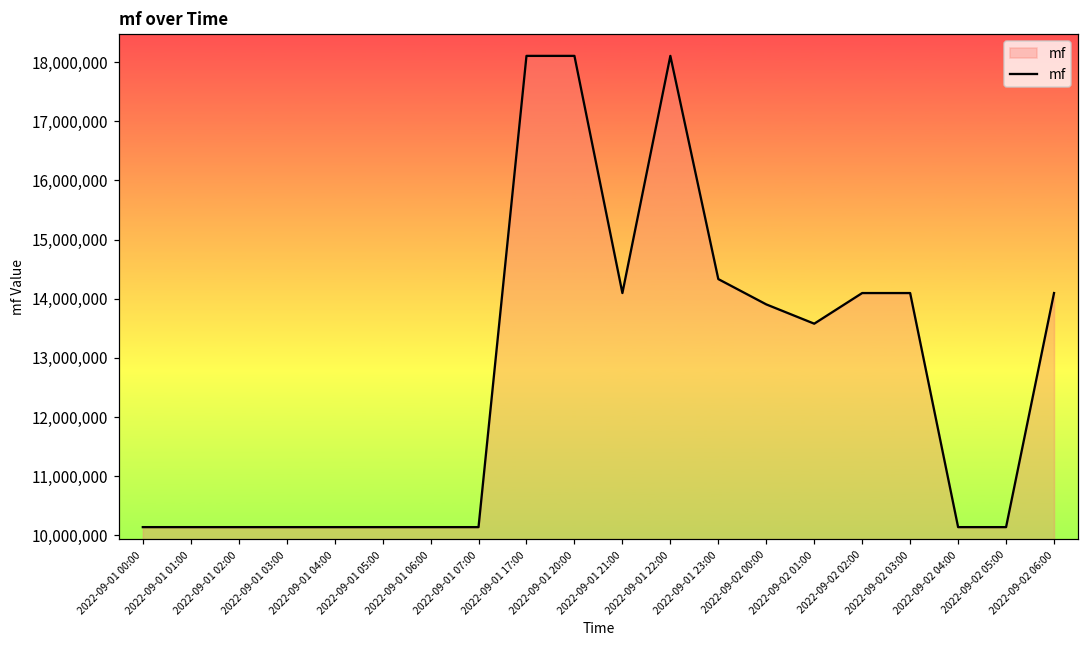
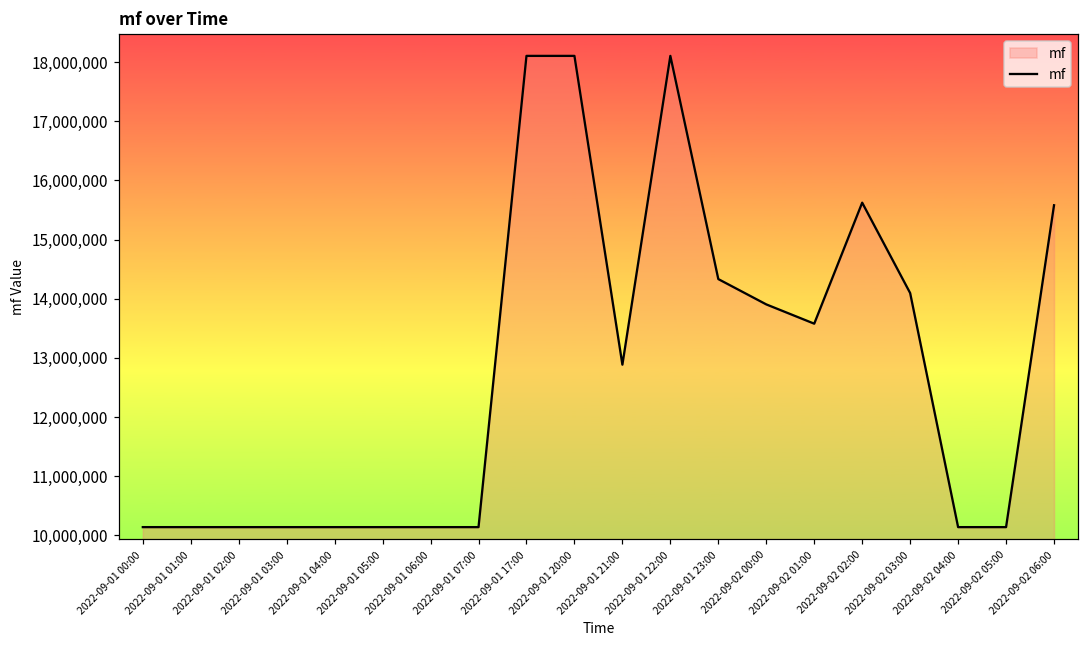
2022-09-01 21:00: 14,100,000 -> 12,900,000
2022-09-02 02:00: 14,100,000 -> 15,600,000
2022-09-02 06:00: 14,100,000 -> 15,600,000
